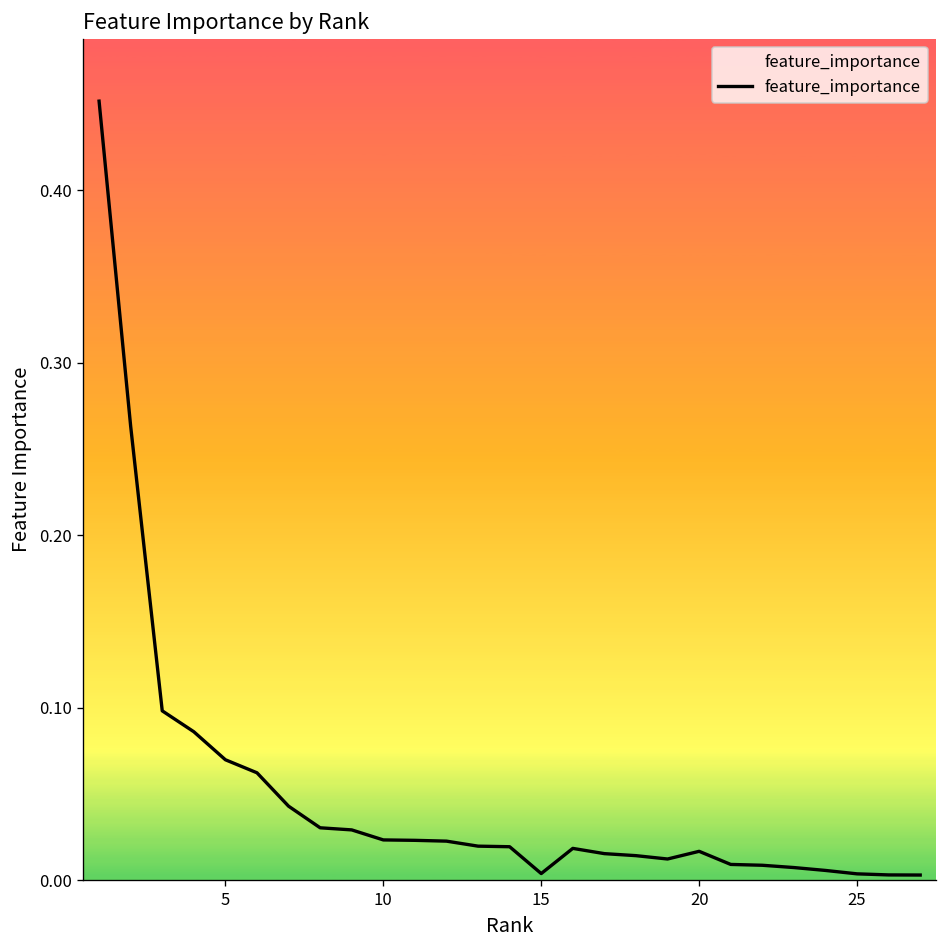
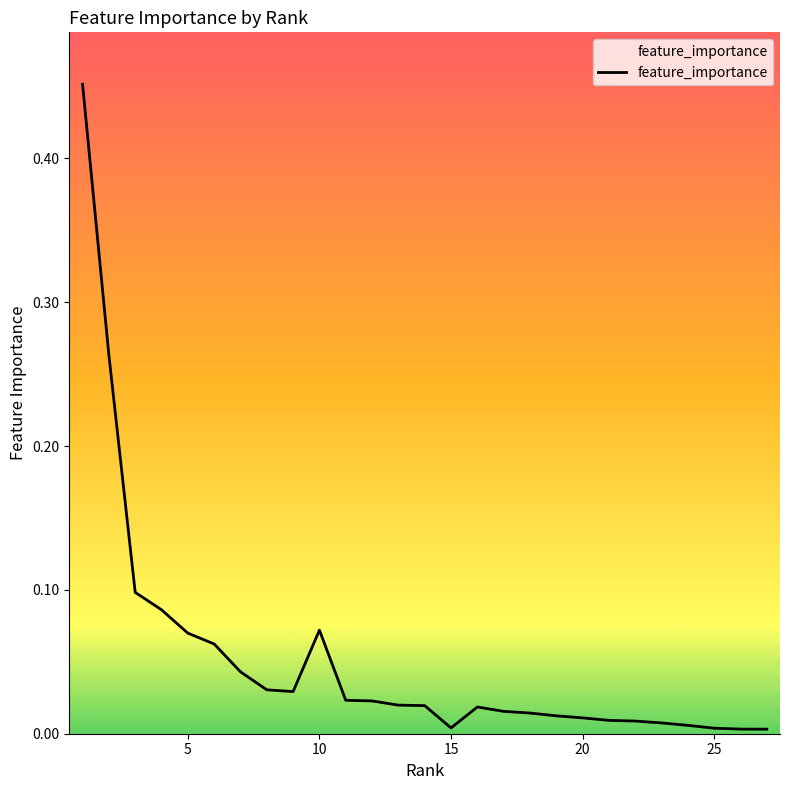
10: 0.023 -> 0.072
20: 0.017 -> 0.011
